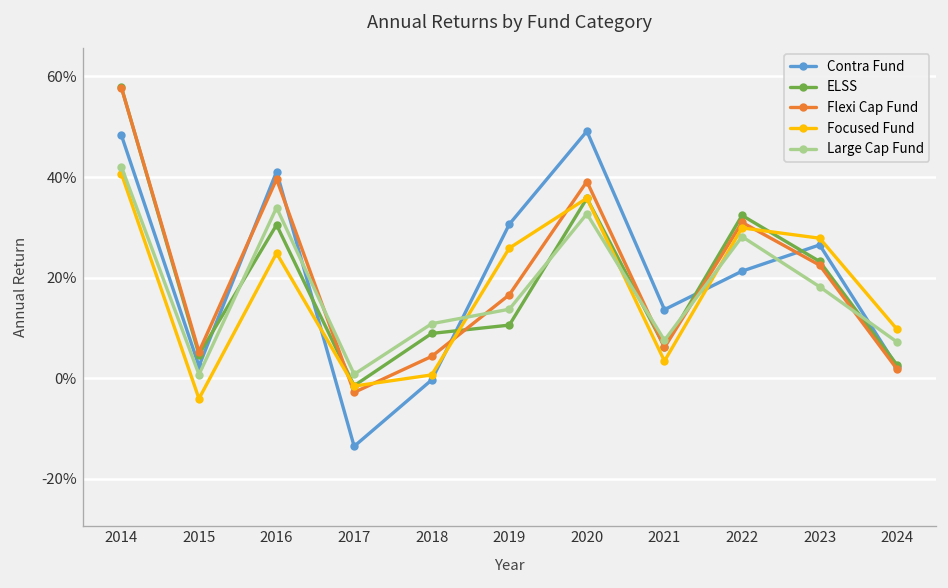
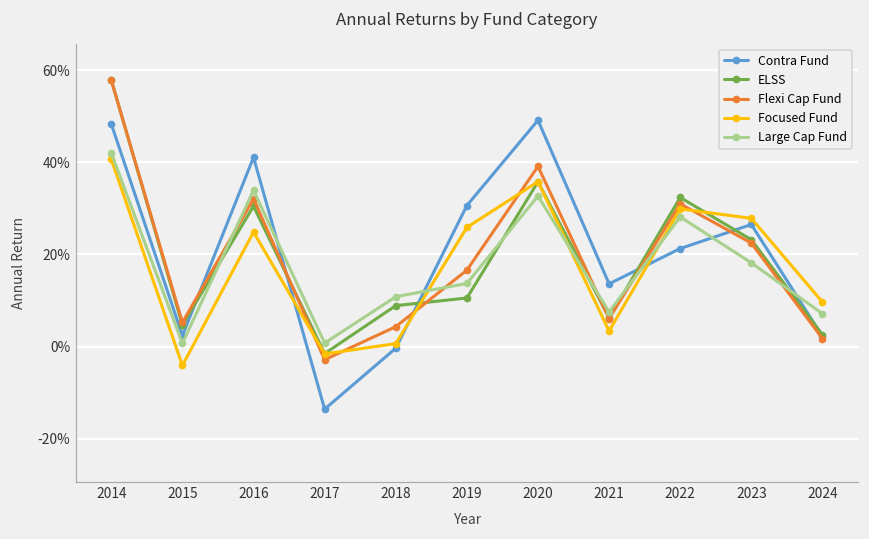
Flexi Cap Fund, 2016: 40% -> 32%
